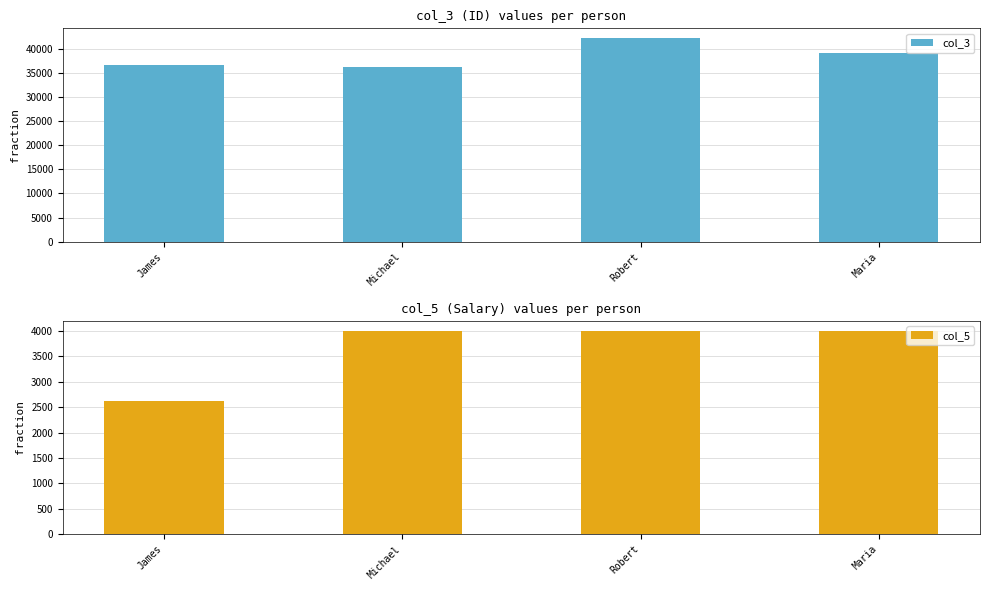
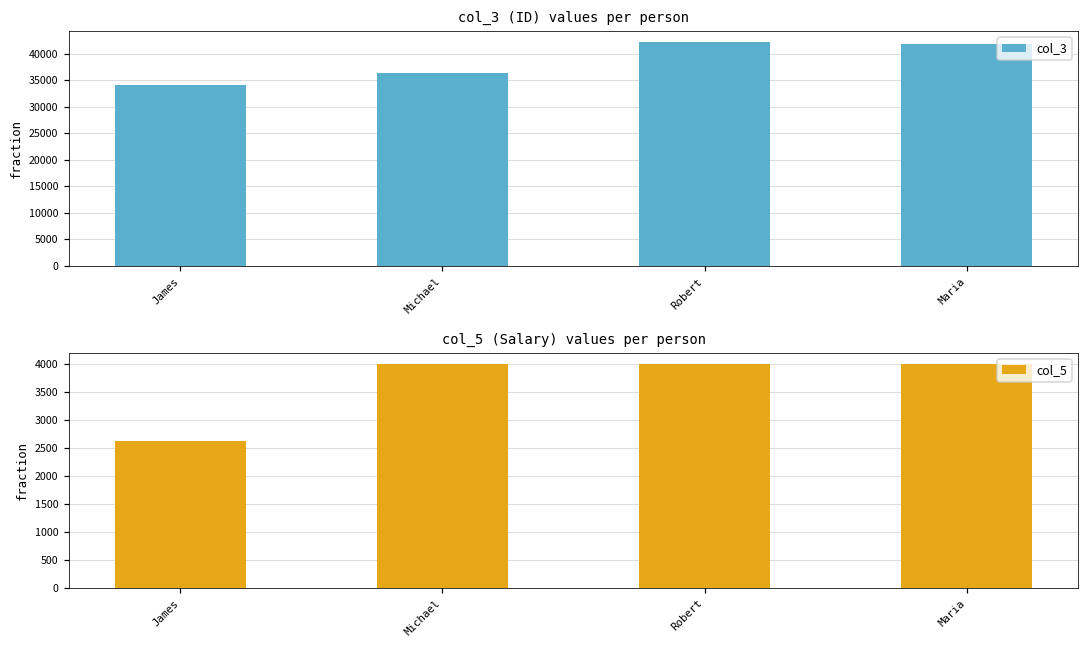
col_3 (ID) values per person, James: 37000 -> 34000
col_3 (ID) values per person, Maria: 39000 -> 42000
